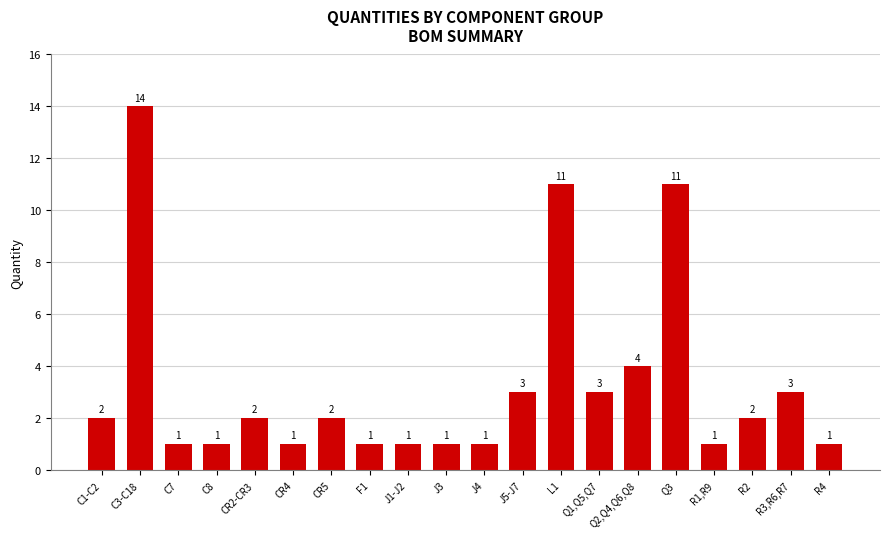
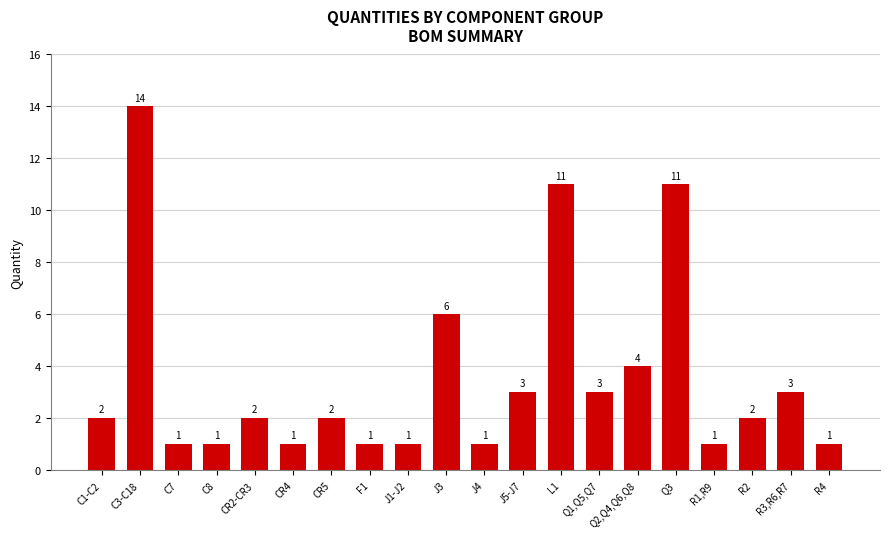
J3: 1 -> 6
